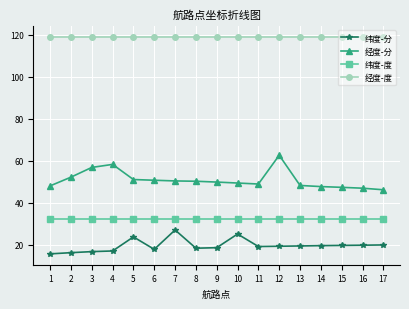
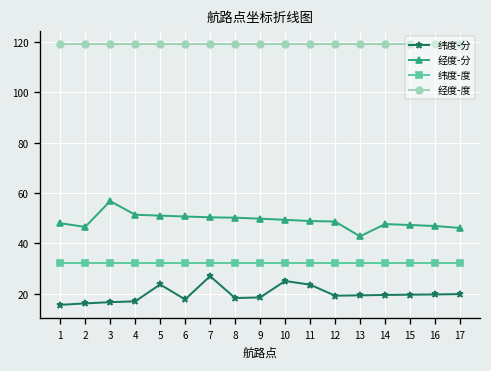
经度-分, 2: 52 -> 47
经度-分, 4: 58 -> 51
纬度-分, 11: 19 -> 24
经度-分, 12: 63 -> 49
经度-分, 13: 48 -> 43
